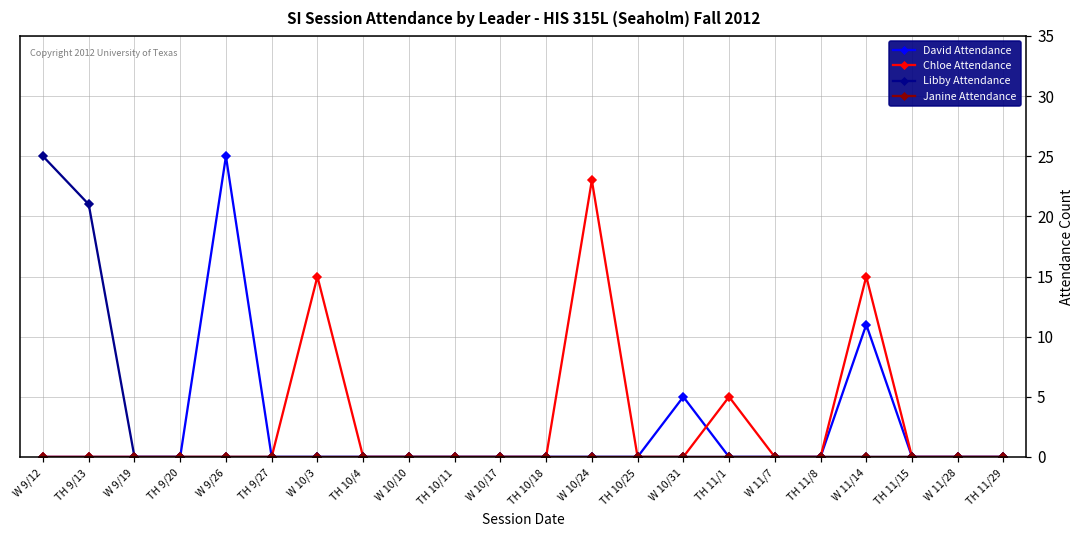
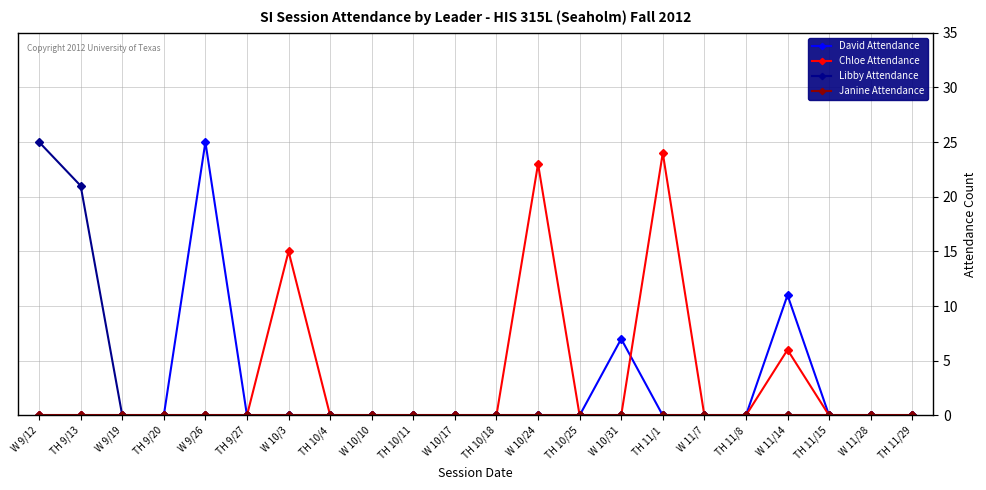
David Attendance, W 10/31: 5 -> 7
Chloe Attendance, TH 11/1: 5 -> 24
Chloe Attendance, W 11/14: 15 -> 6
